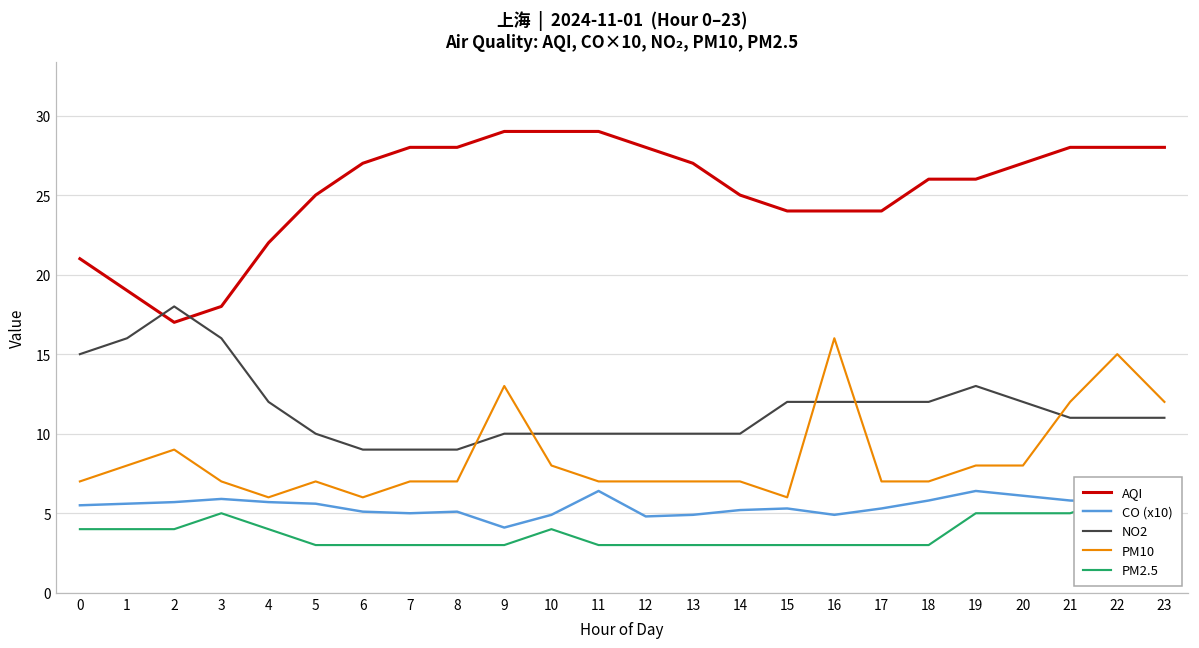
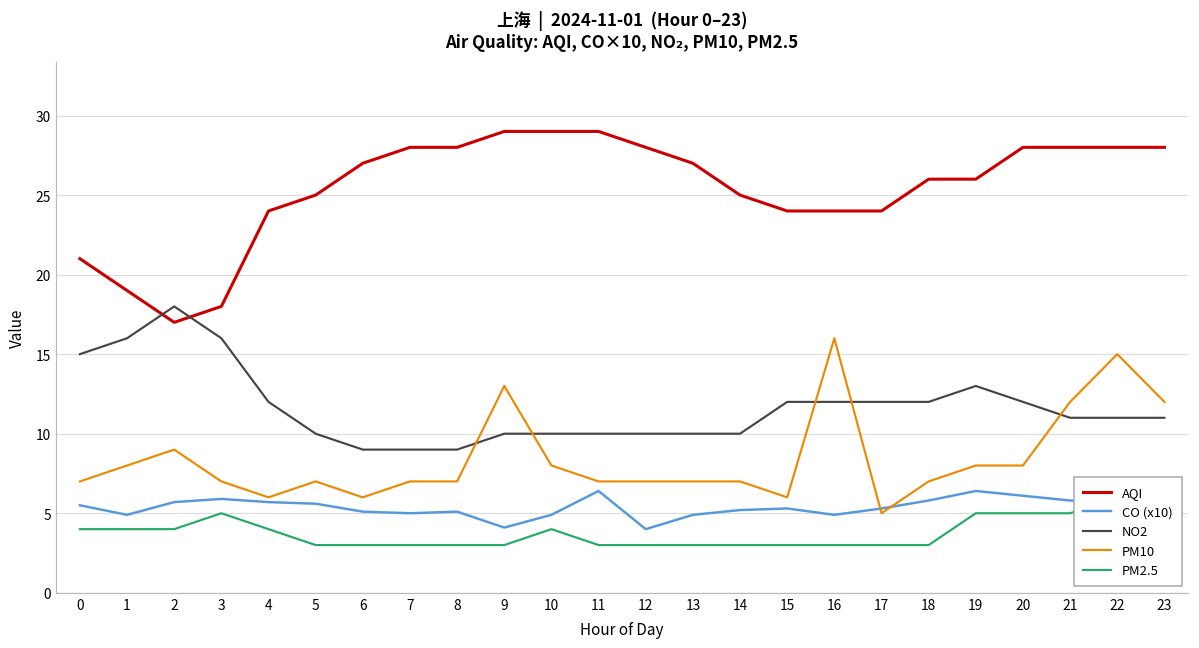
CO (x10), 1: 5.6 -> 4.9
AQI, 4: 22 -> 24
CO (x10), 12: 4.8 -> 4.0
PM10, 17: 7 -> 5
AQI, 20: 27 -> 28
